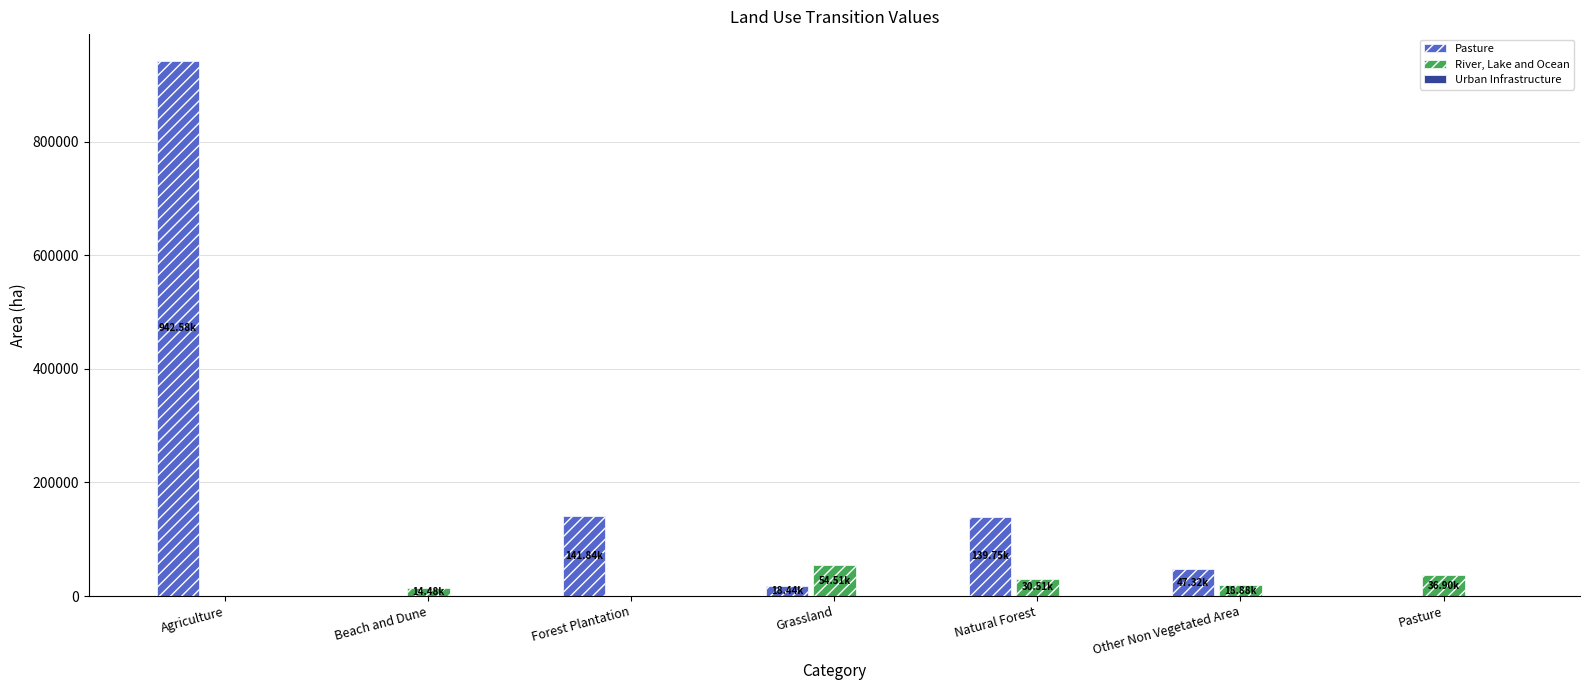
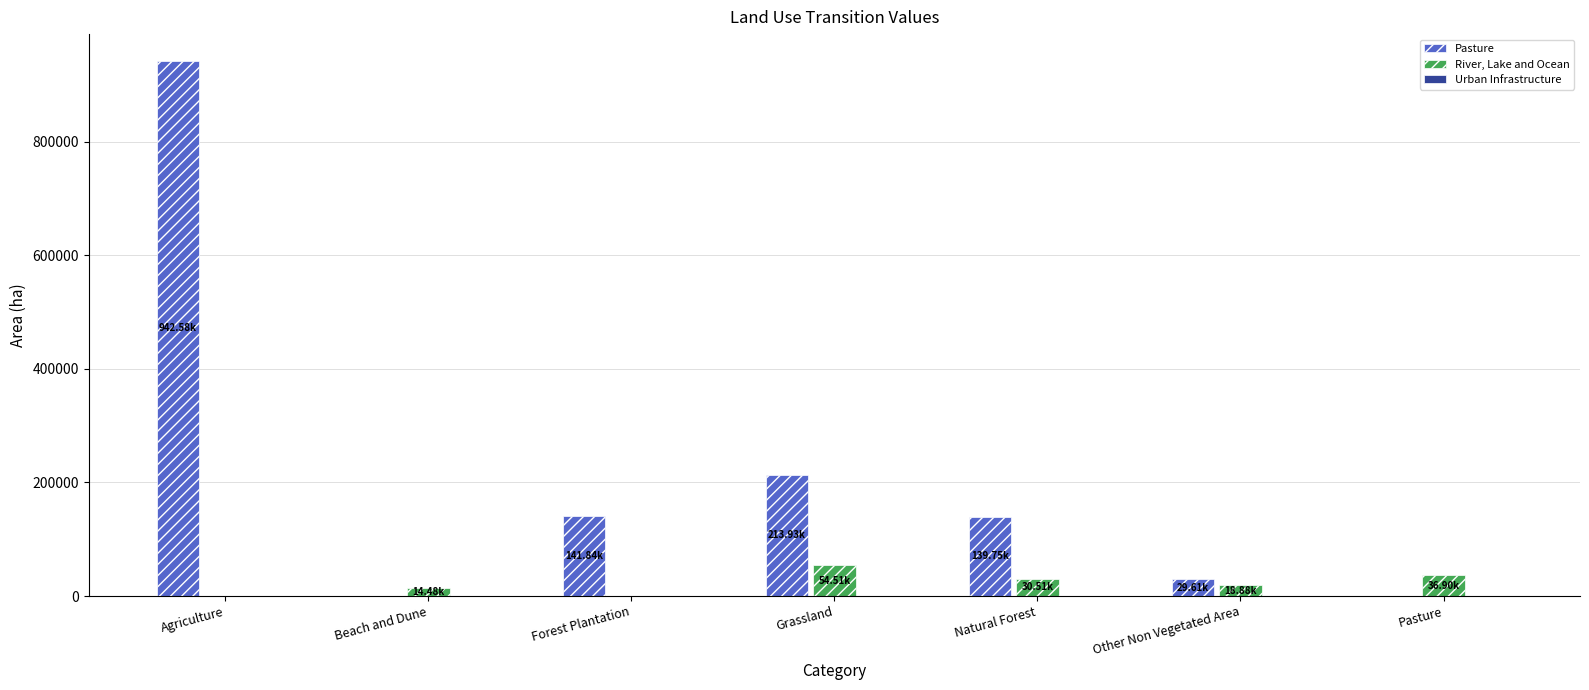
Pasture, Grassland: 18.44k -> 213.93k
Pasture, Other Non Vegetated Area: 47.32k -> 29.61k
